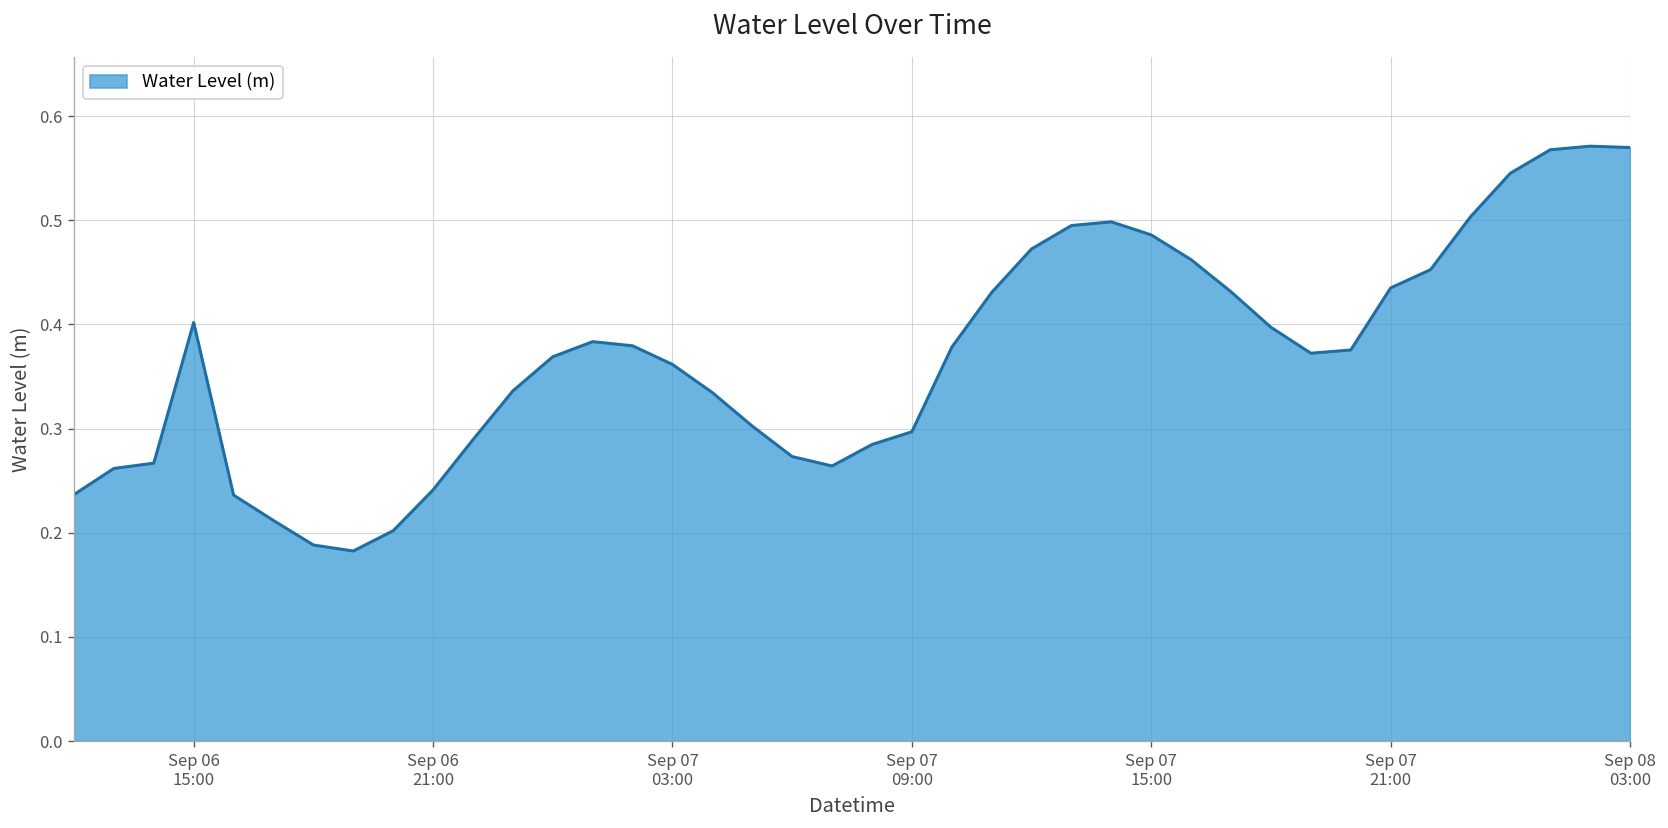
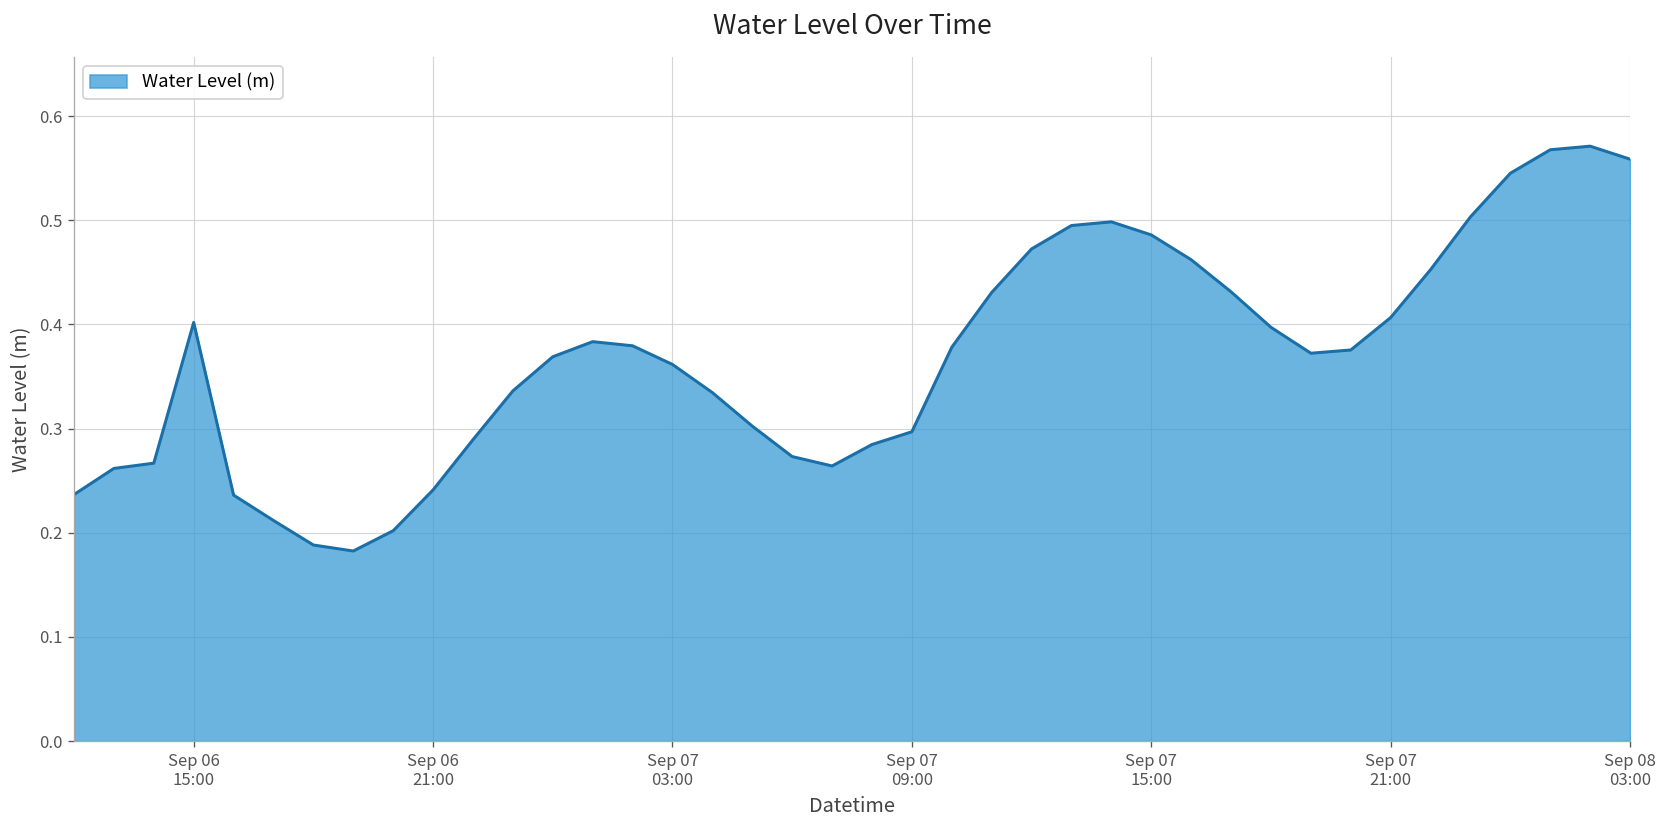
Sep 07 21:00: 0.43 -> 0.41
Sep 08 03:00: 0.57 -> 0.56
